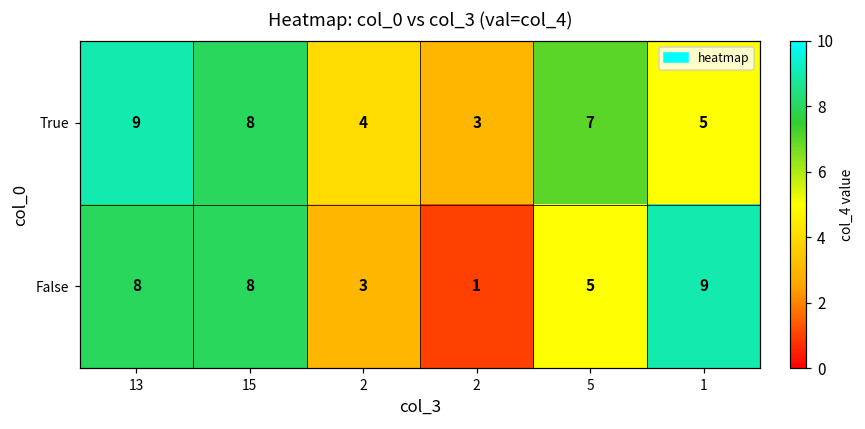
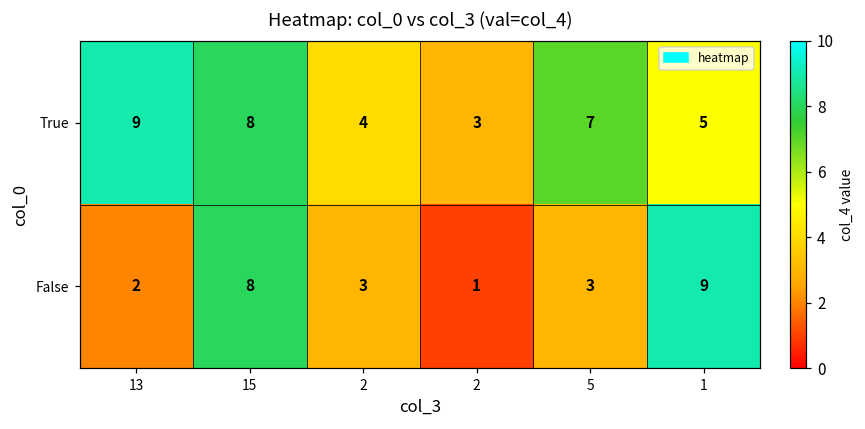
False, 13: 8 -> 2
False, 5: 5 -> 3
